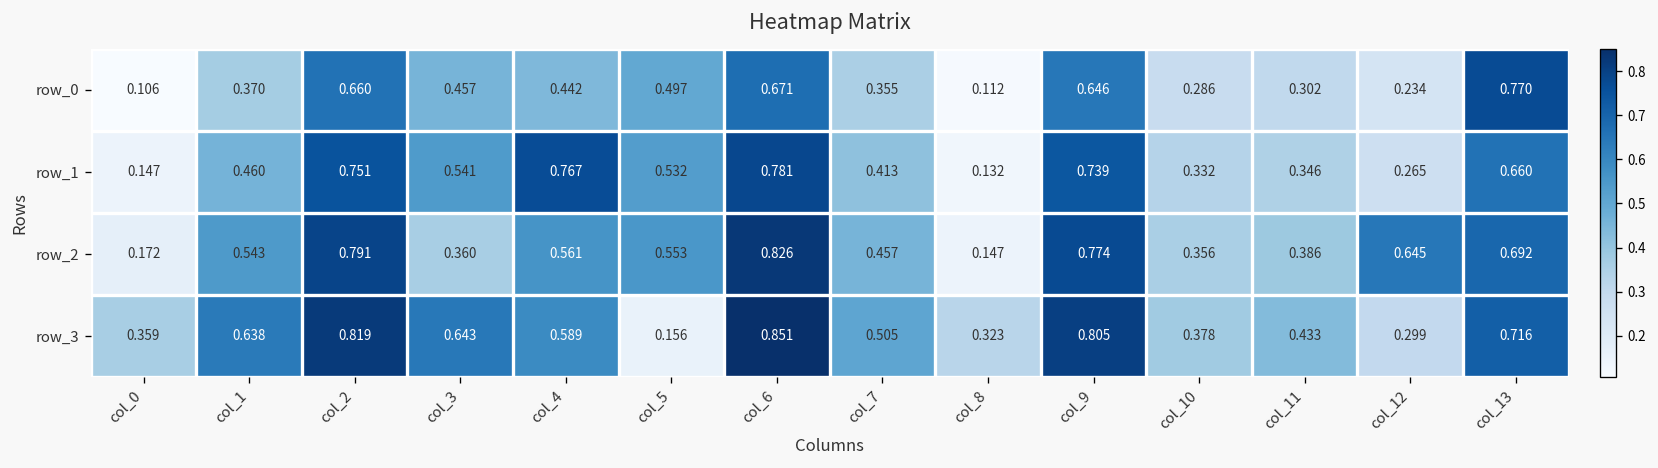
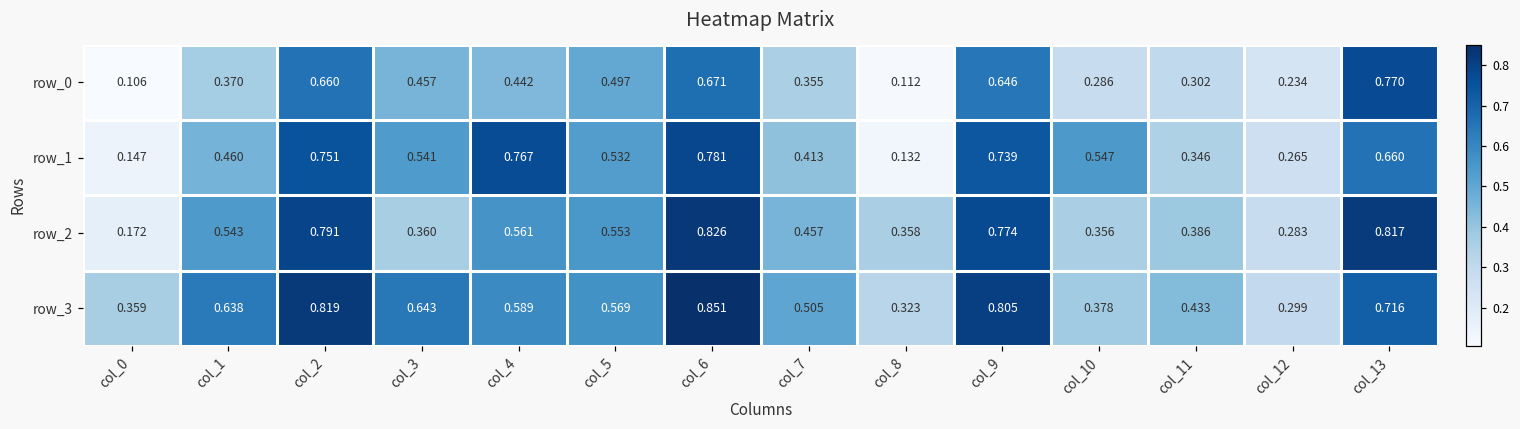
row_1, col_10: 0.332 -> 0.547
row_2, col_8: 0.147 -> 0.358
row_2, col_12: 0.645 -> 0.283
row_2, col_13: 0.692 -> 0.817
row_3, col_5: 0.156 -> 0.569
